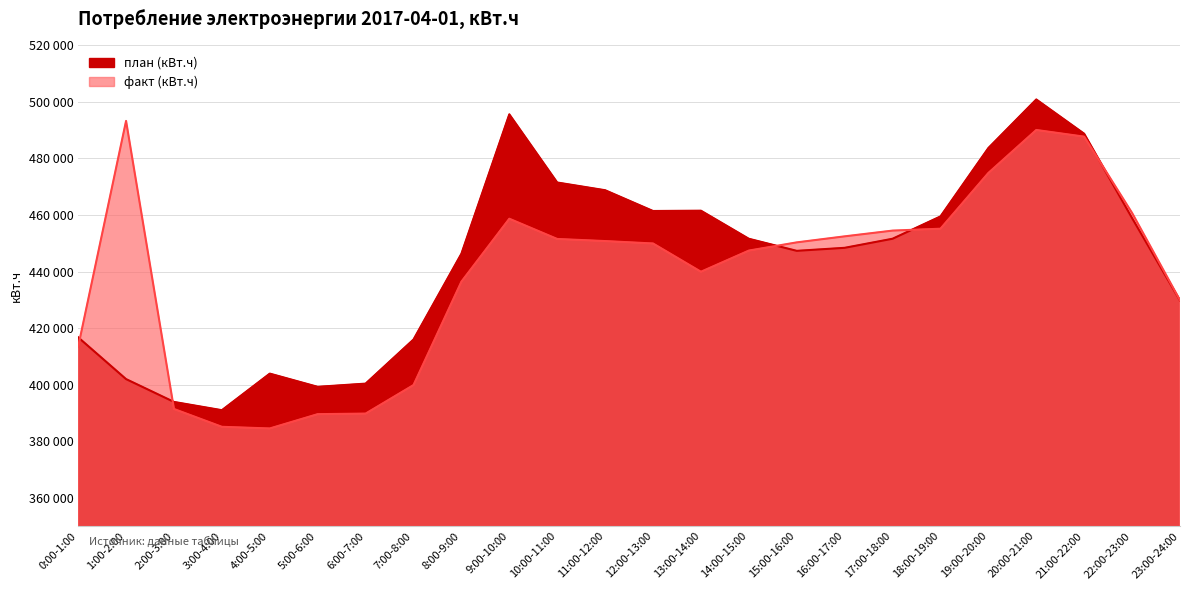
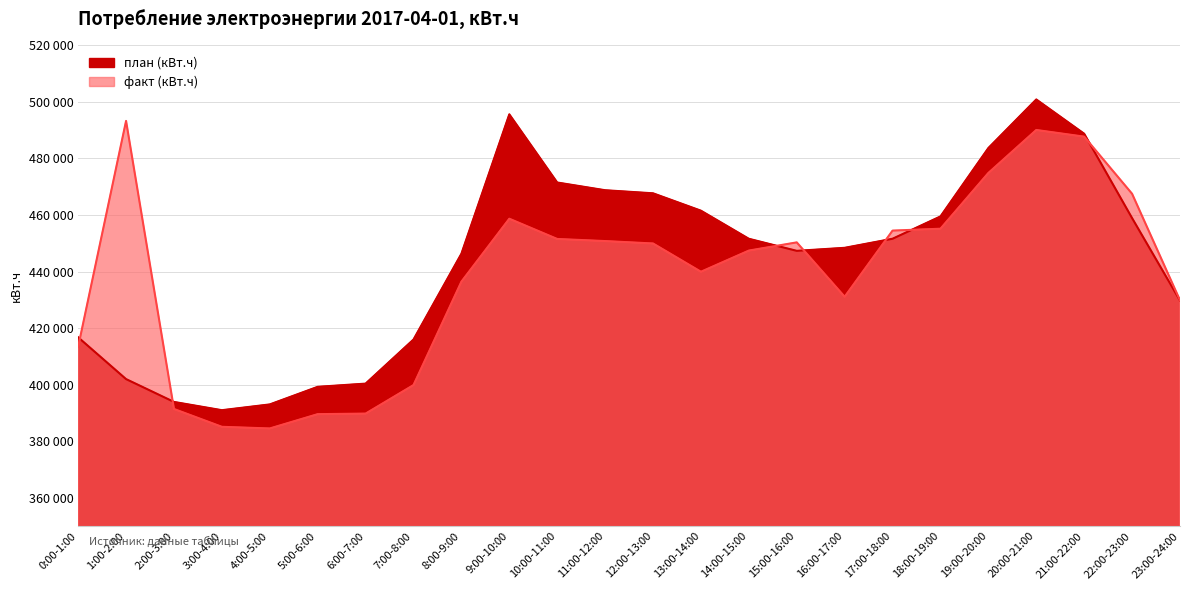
план (кВт.ч), 4:00-5:00: 404000 -> 393000
план (кВт.ч), 12:00-13:00: 461000 -> 468000
факт (кВт.ч), 16:00-17:00: 452000 -> 431000
факт (кВт.ч), 22:00-23:00: 461000 -> 468000
